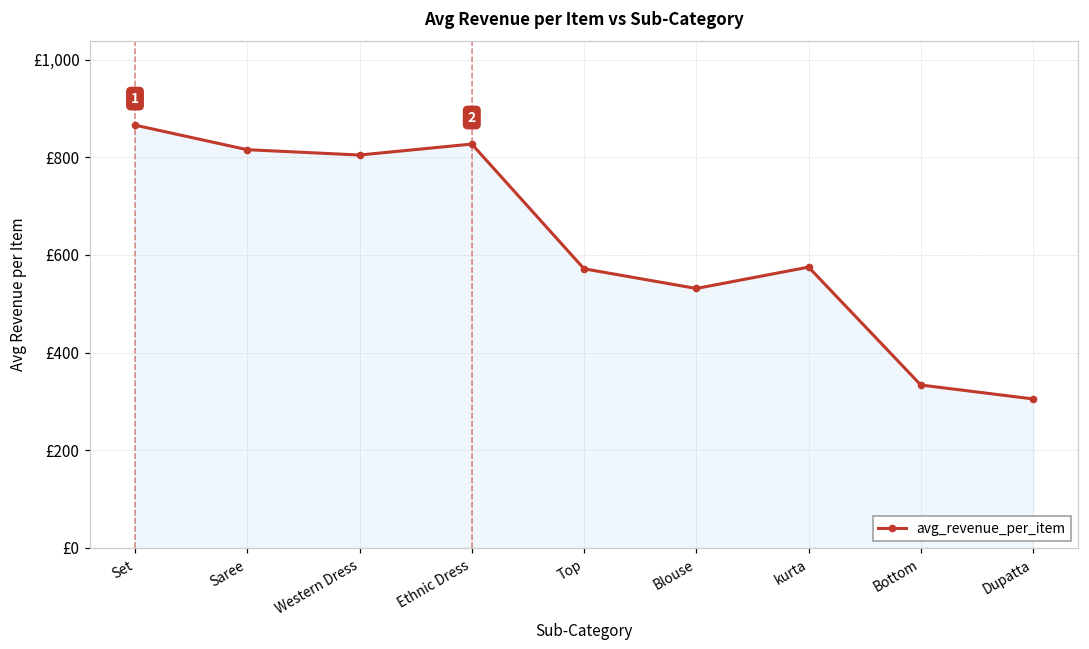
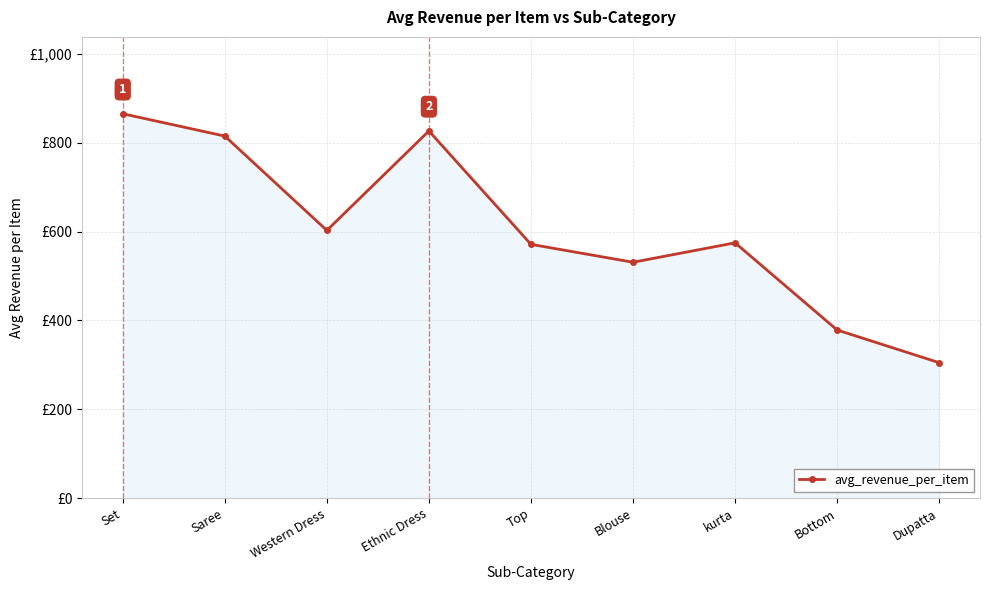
Western Dress: £800 -> £600
Bottom: £330 -> £380
